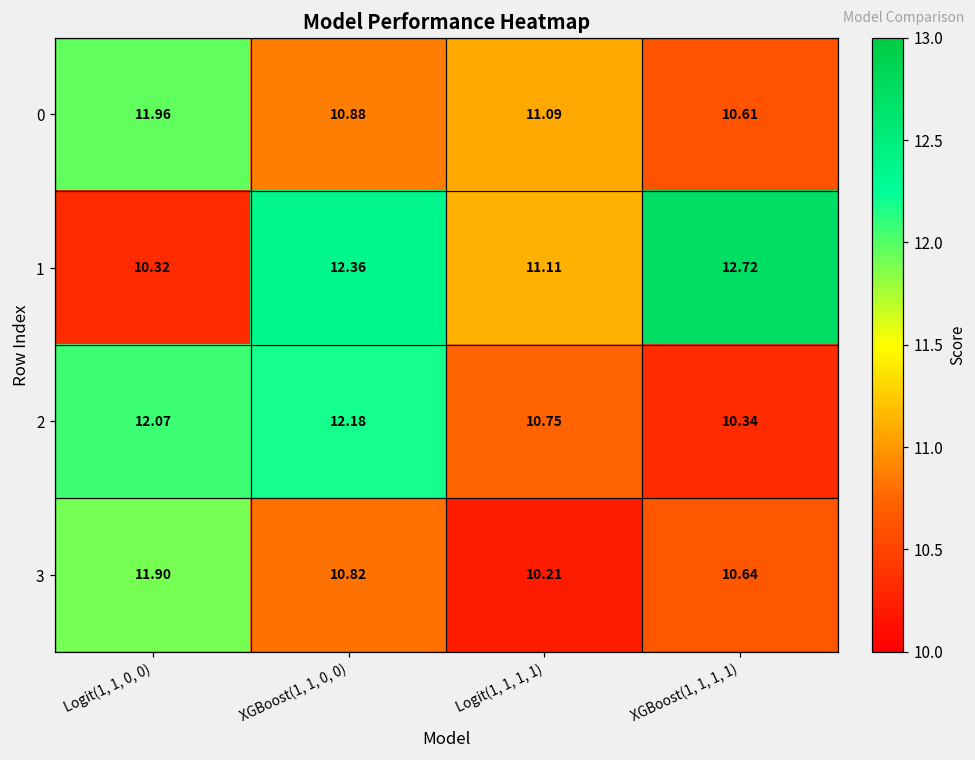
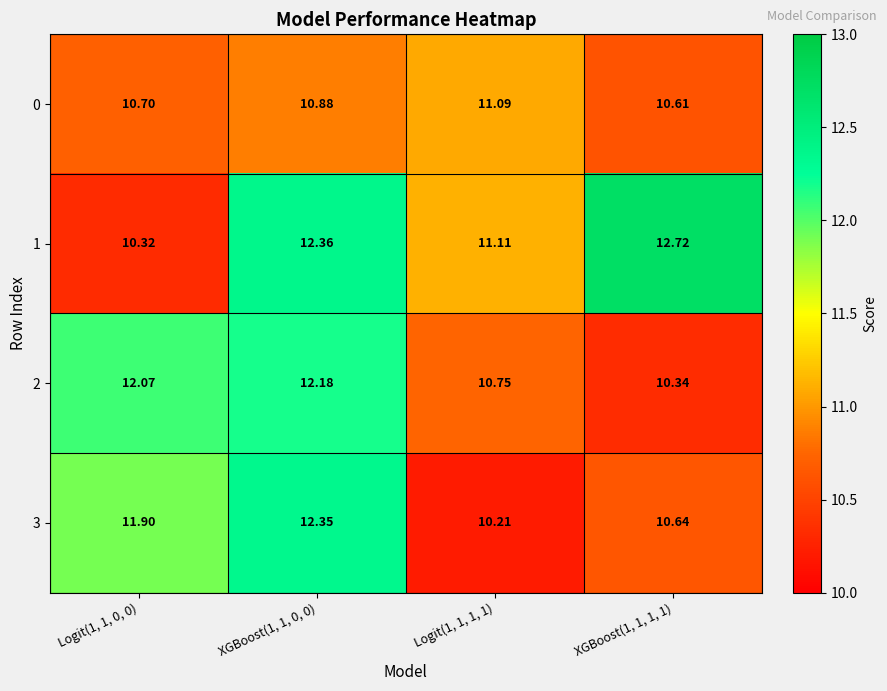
0, Logit(1, 1, 0, 0): 11.96 -> 10.70
3, XGBoost(1, 1, 0, 0): 10.82 -> 12.35
